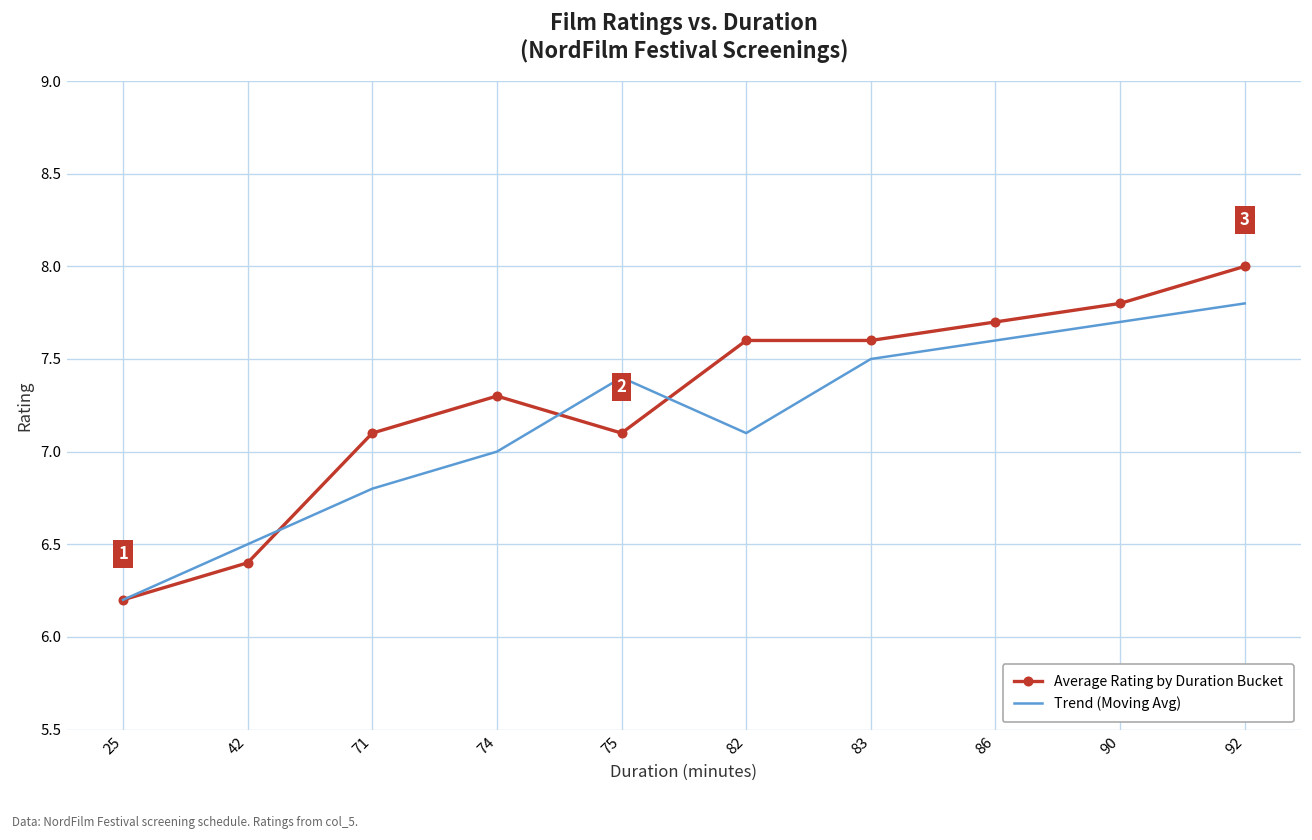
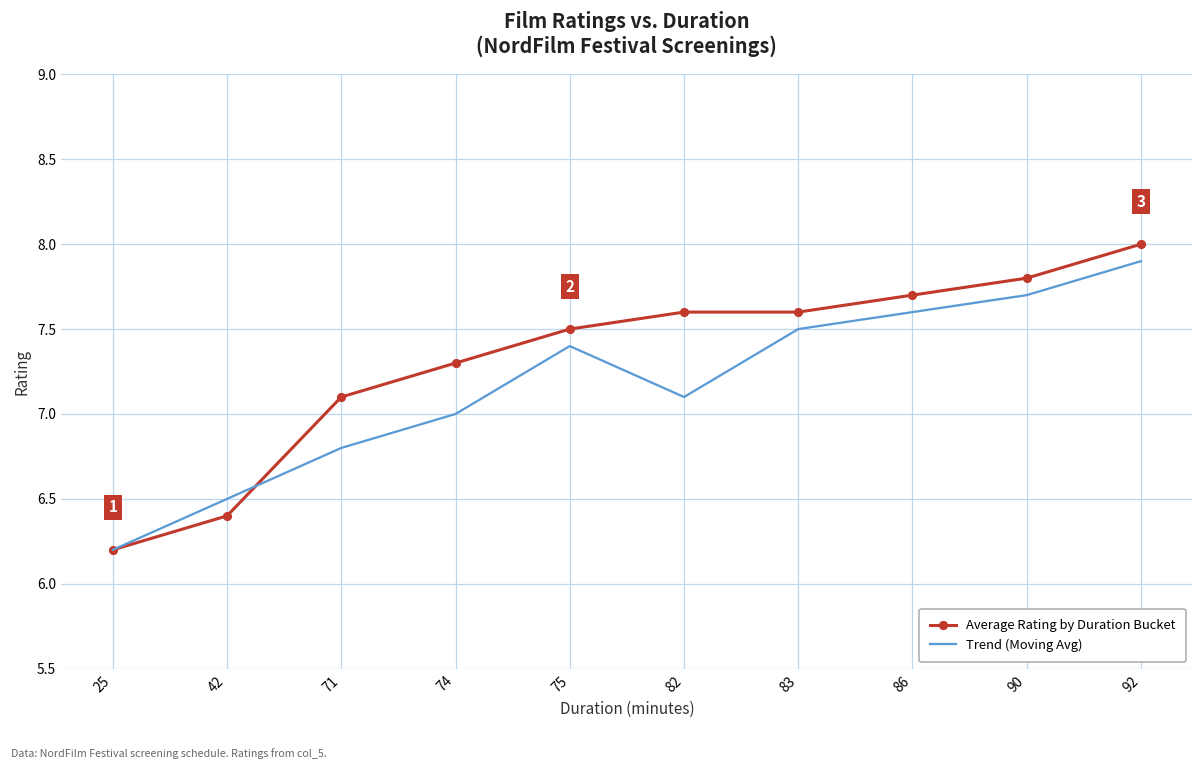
Average Rating by Duration Bucket, 75: 7.1 -> 7.5
Trend (Moving Avg), 92: 7.8 -> 7.9
